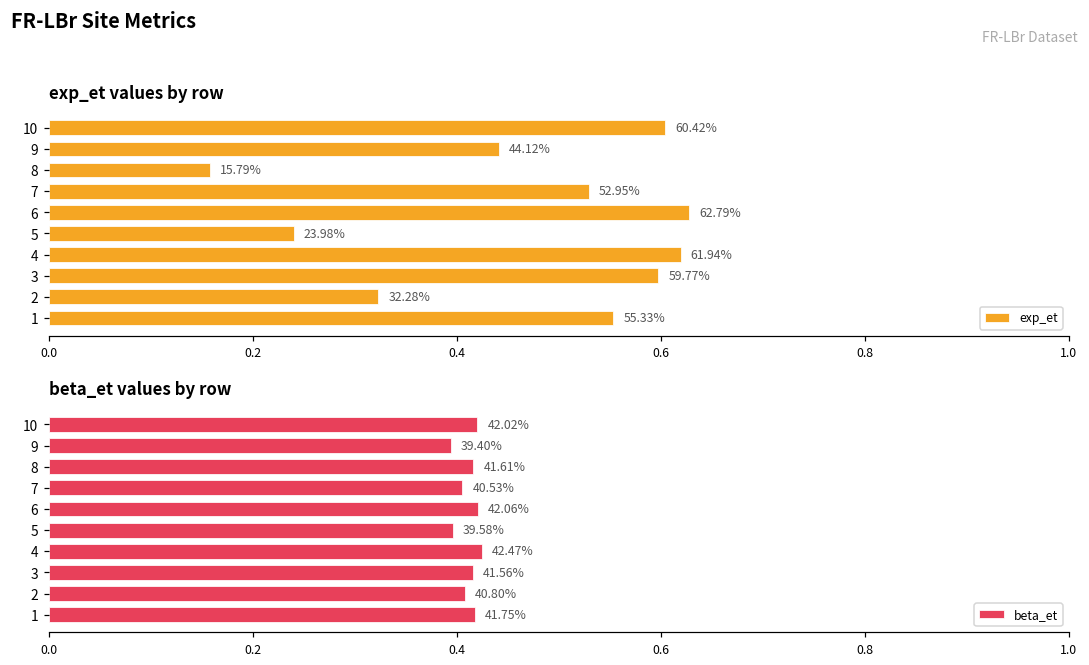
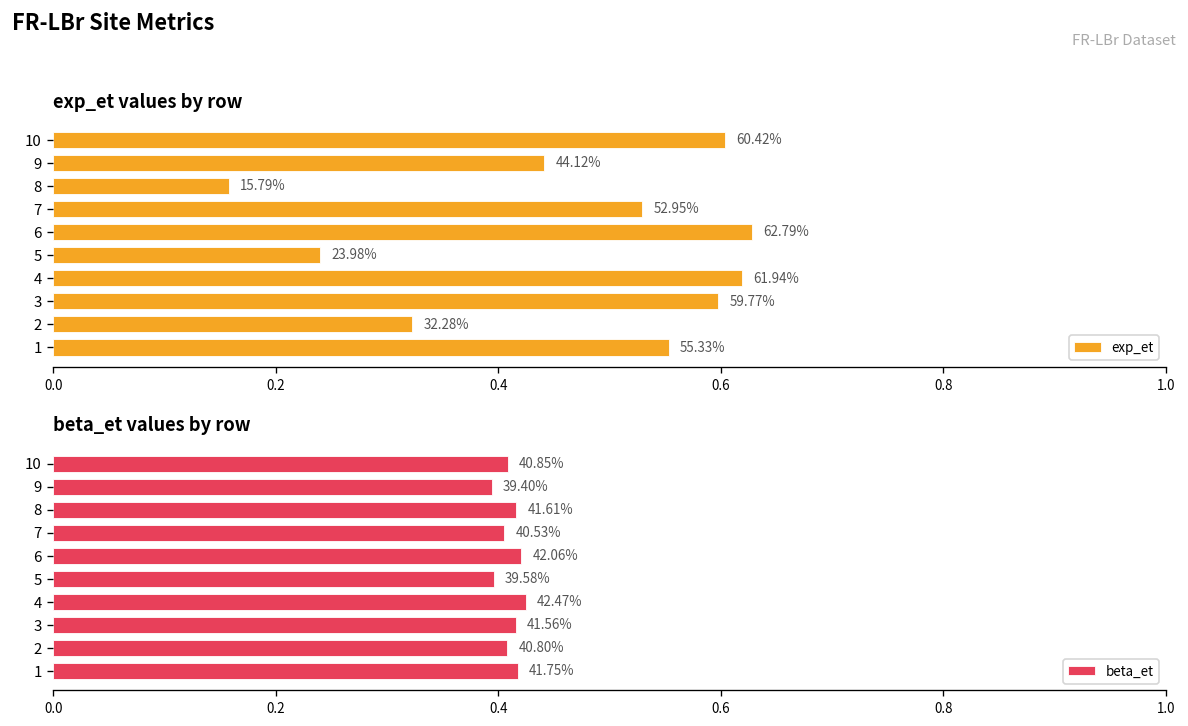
beta_et values by row, 10: 42.02% -> 40.85%
